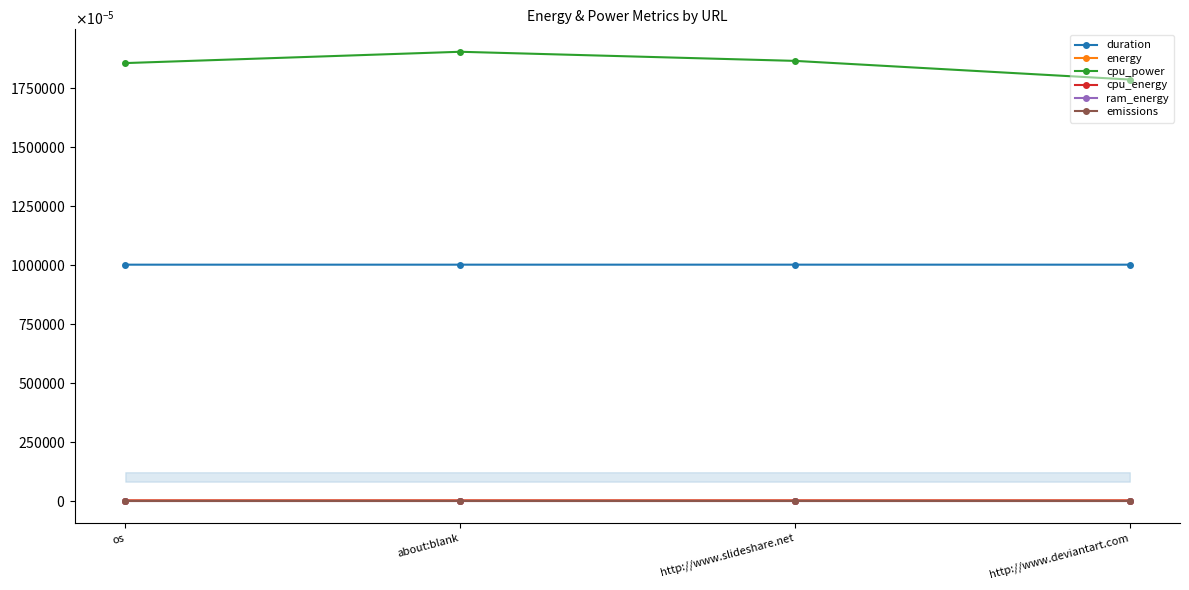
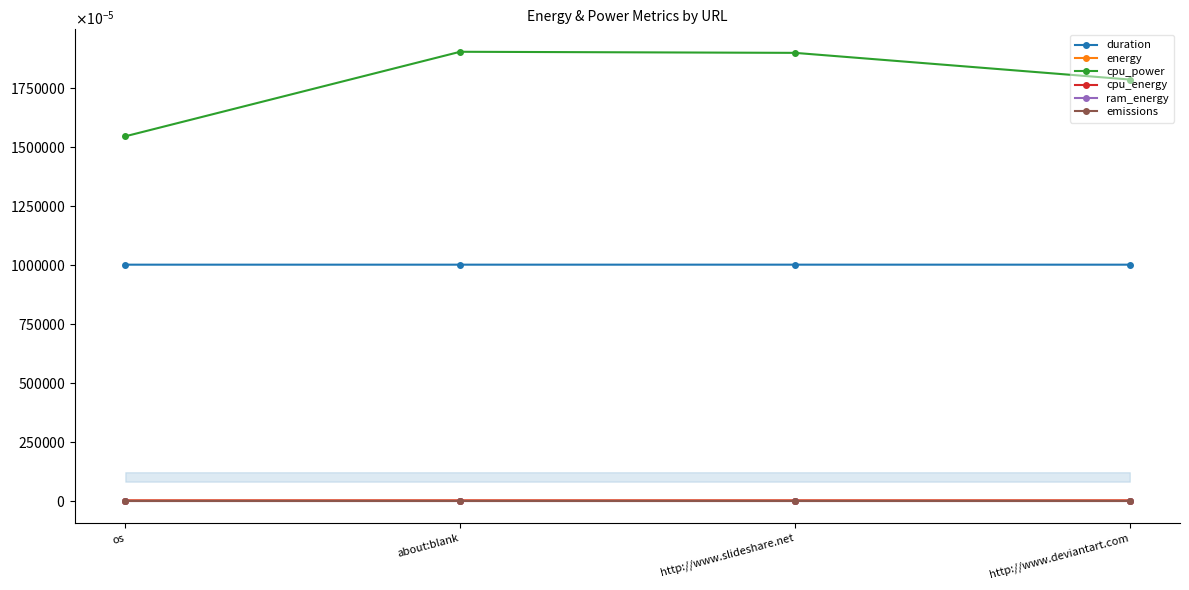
cpu_power, os: 18.6 -> 15.4
cpu_power, http://www.slideshare.net: 18.6 -> 19.0
